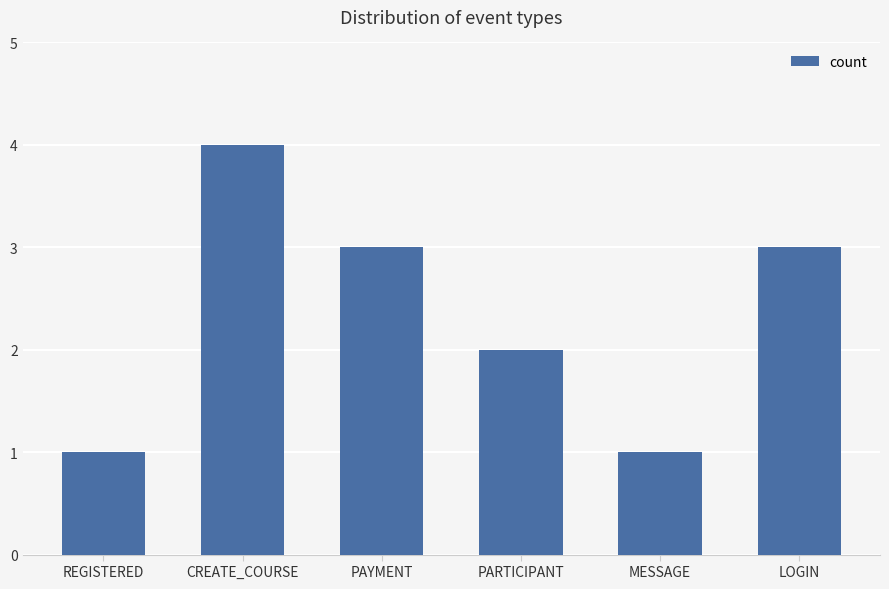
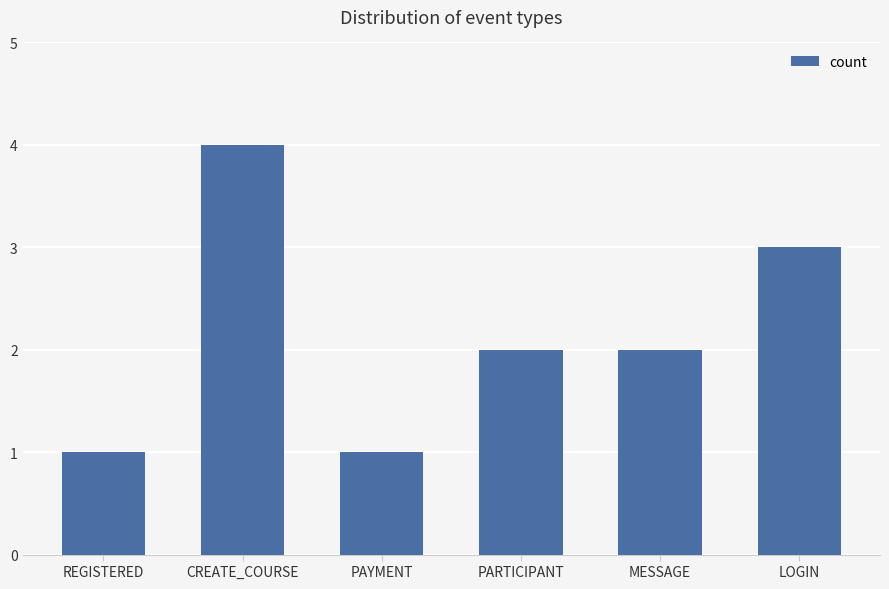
PAYMENT: 3 -> 1
MESSAGE: 1 -> 2
